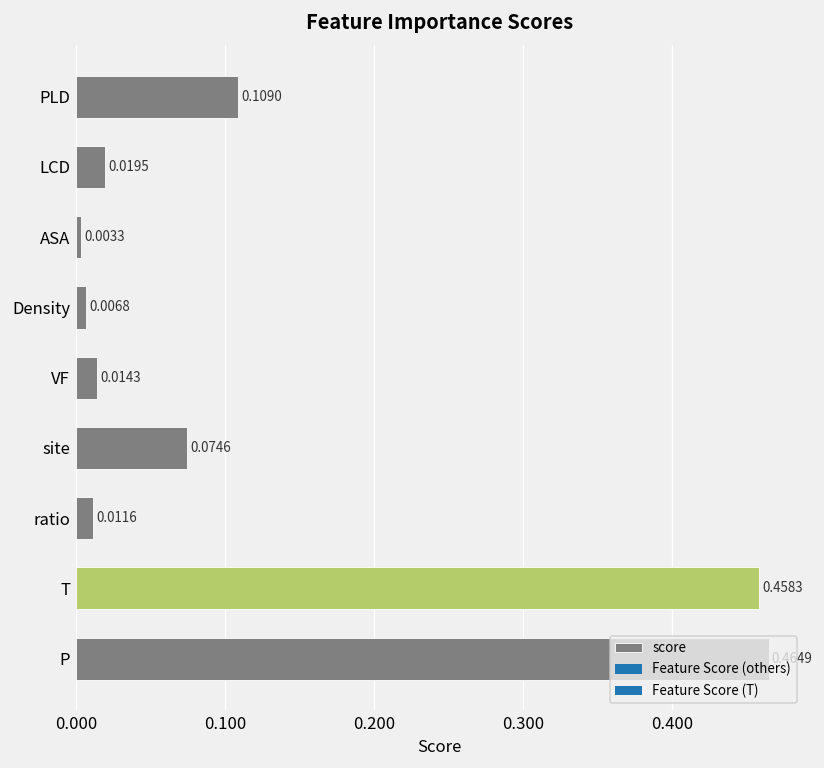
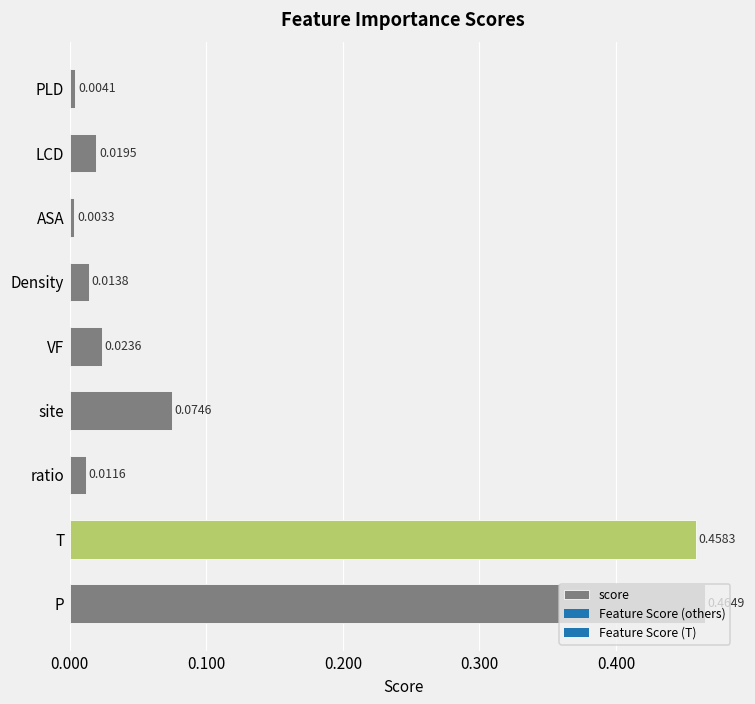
PLD: 0.1090 -> 0.0041
Density: 0.0068 -> 0.0138
VF: 0.0143 -> 0.0236
